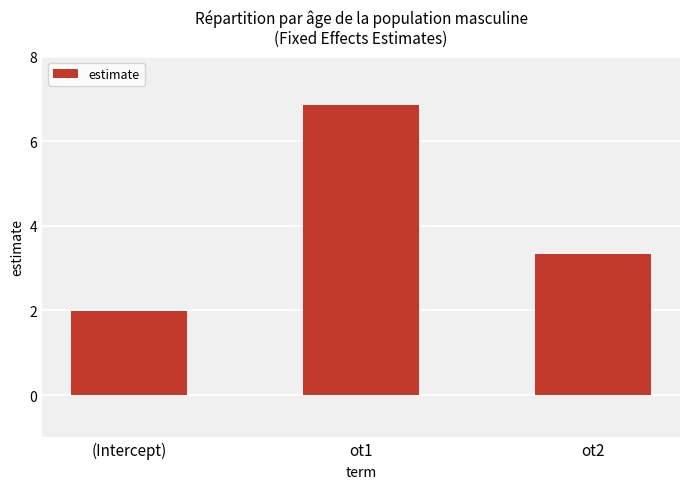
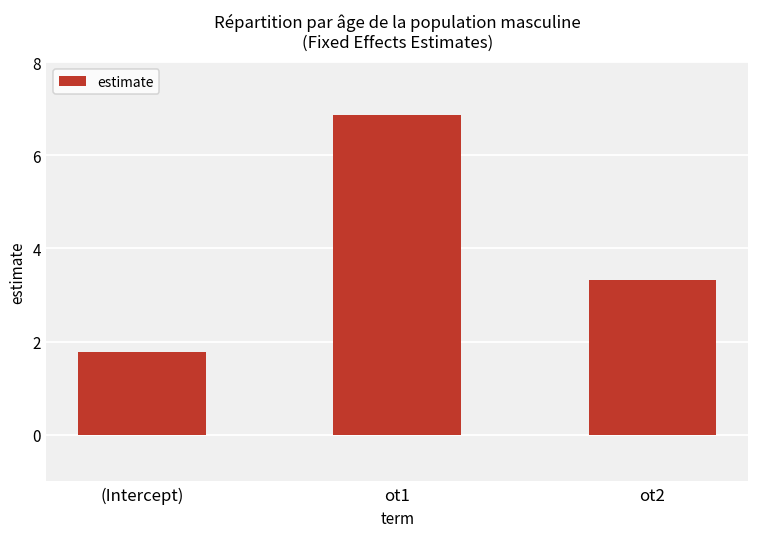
(Intercept): 2.0 -> 1.8
